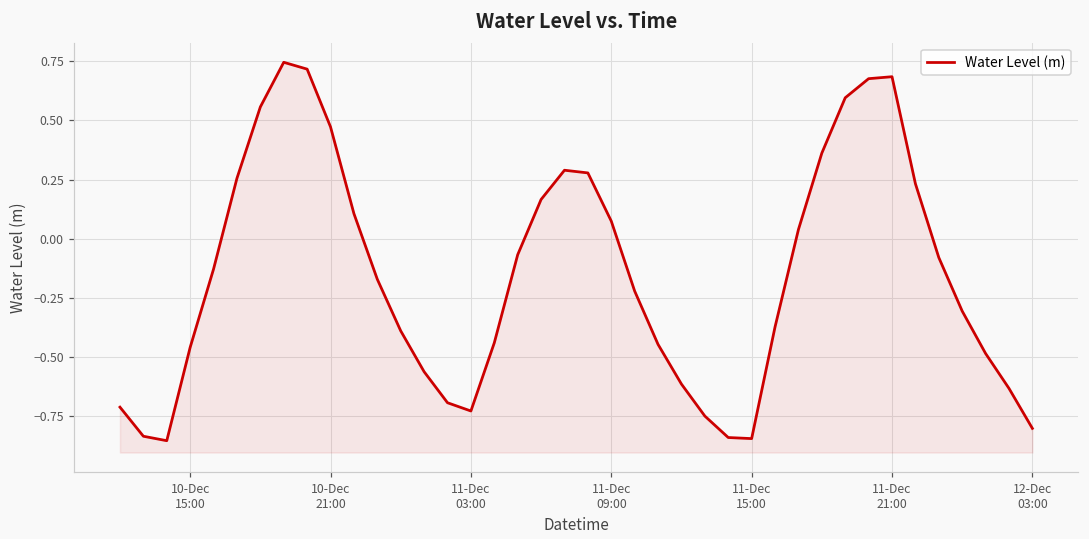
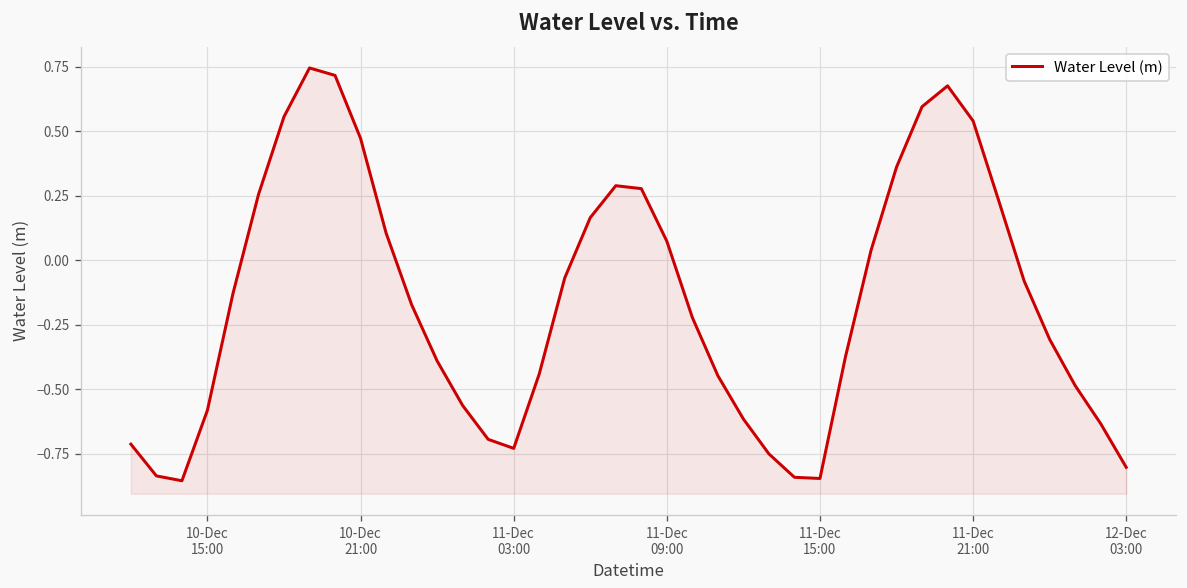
10-Dec 15:00: -0.46 -> -0.58
11-Dec 21:00: 0.69 -> 0.54
